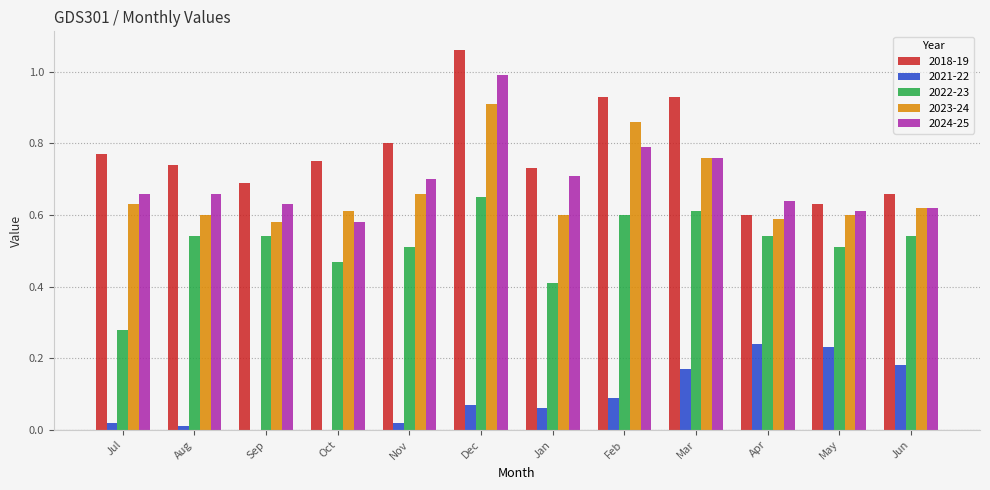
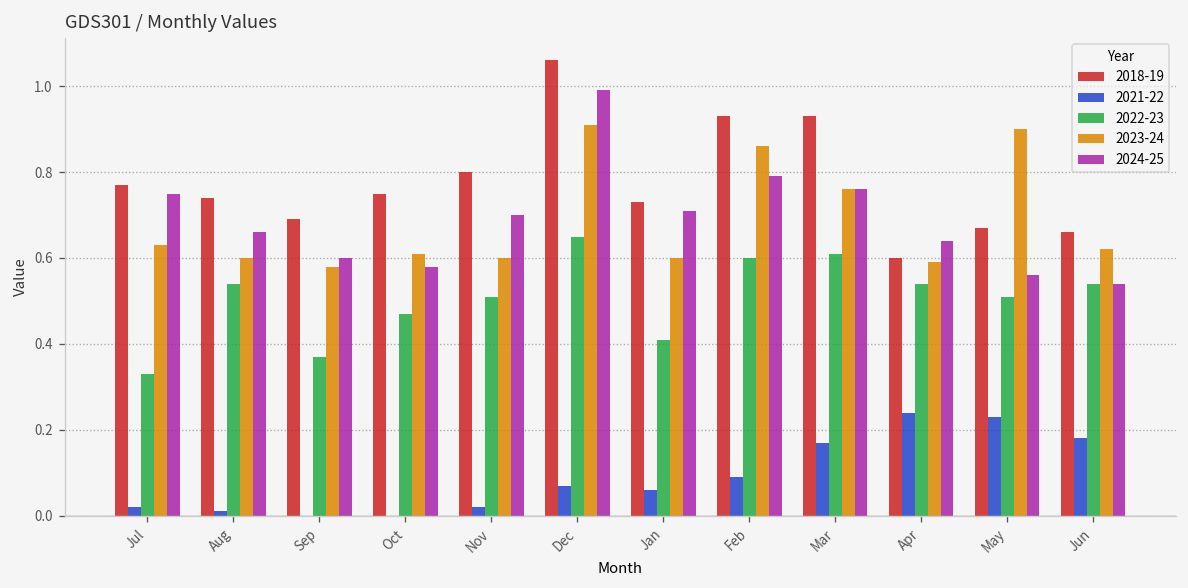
2022-23, Jul: 0.28 -> 0.33
2024-25, Jul: 0.66 -> 0.75
2022-23, Sep: 0.54 -> 0.37
2024-25, Sep: 0.63 -> 0.60
2023-24, Nov: 0.66 -> 0.60
2018-19, May: 0.63 -> 0.67
2023-24, May: 0.6 -> 0.9
2024-25, May: 0.61 -> 0.56
2024-25, Jun: 0.62 -> 0.54
